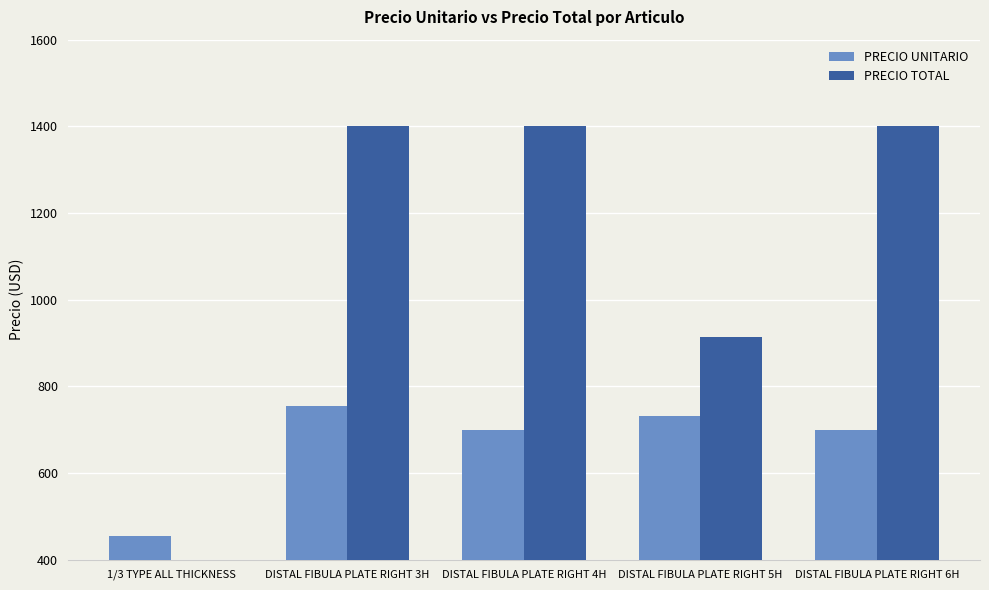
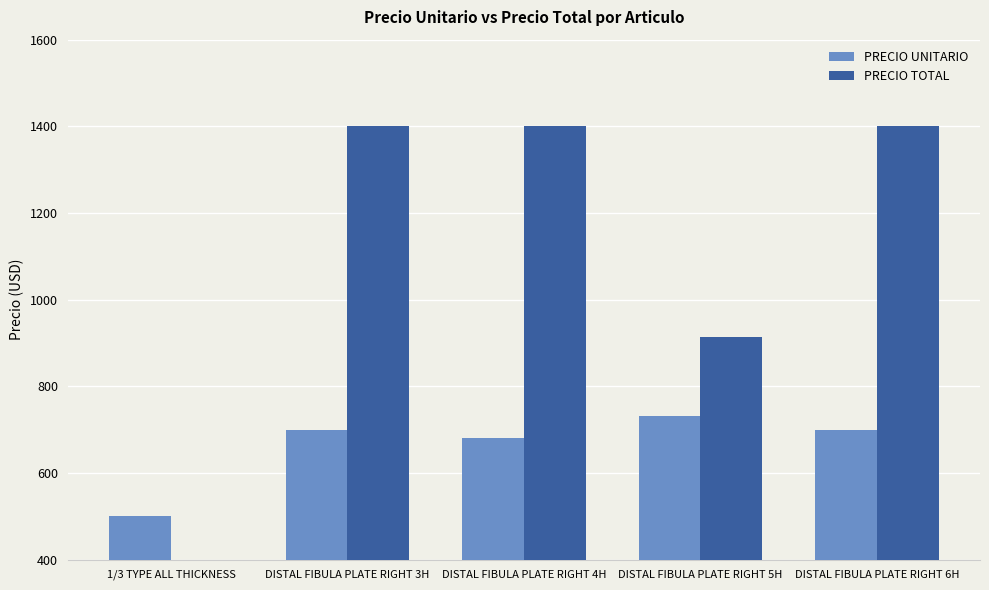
PRECIO UNITARIO, 1/3 TYPE ALL THICKNESS: 460 -> 500
PRECIO UNITARIO, DISTAL FIBULA PLATE RIGHT 3H: 760 -> 700
PRECIO UNITARIO, DISTAL FIBULA PLATE RIGHT 4H: 700 -> 680
